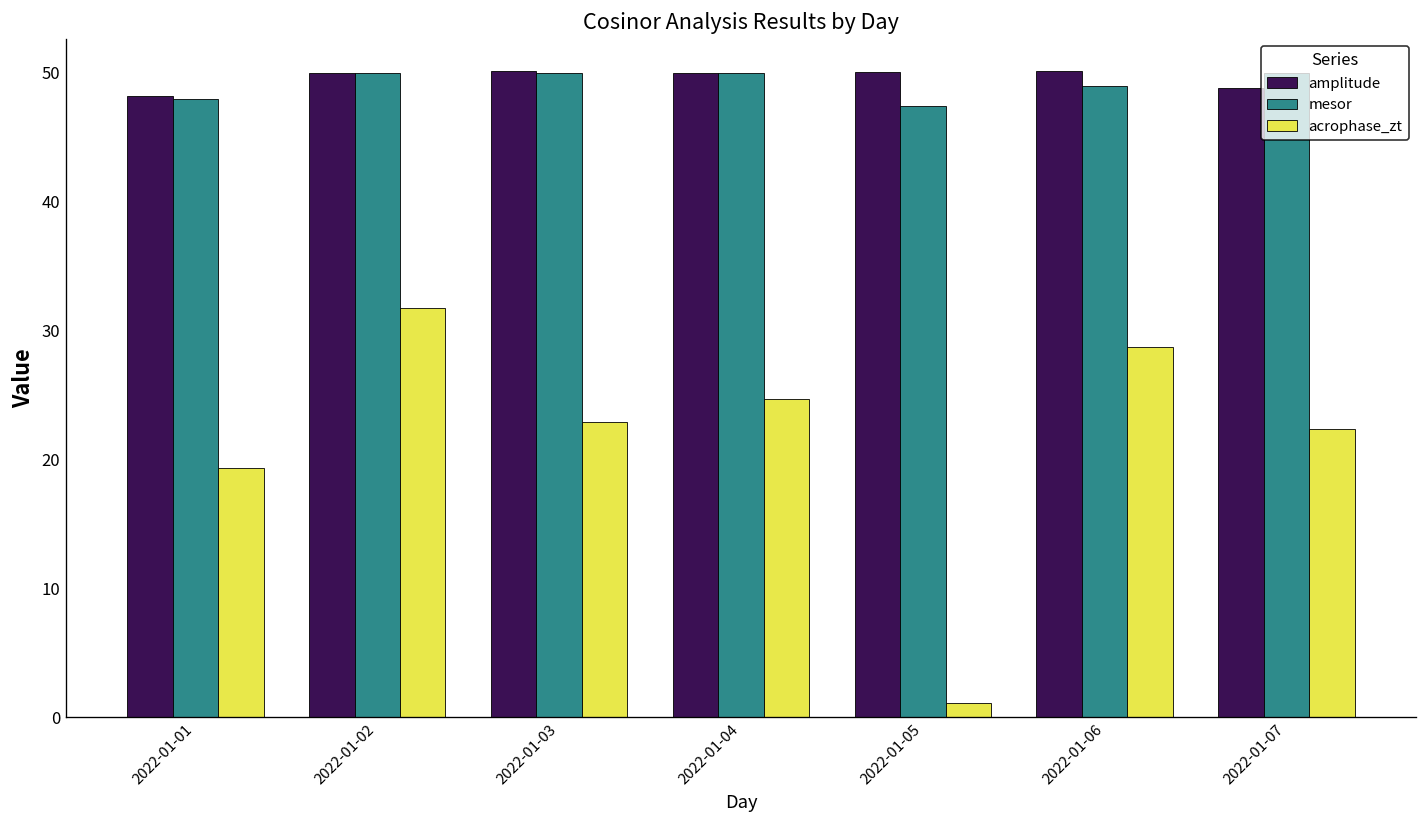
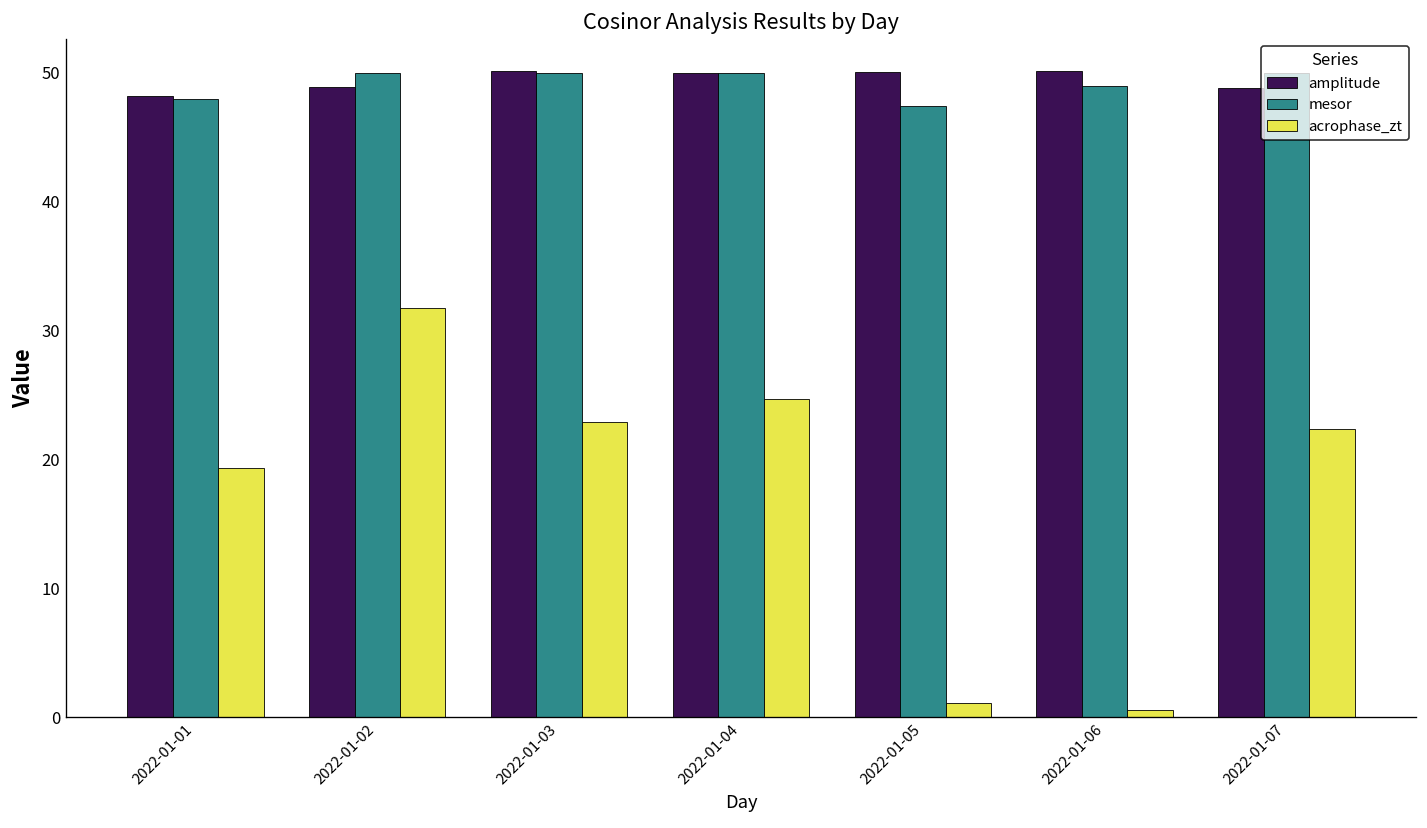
amplitude, 2022-01-02: 50.0 -> 48.9
acrophase_zt, 2022-01-06: 28.7 -> 0.5
